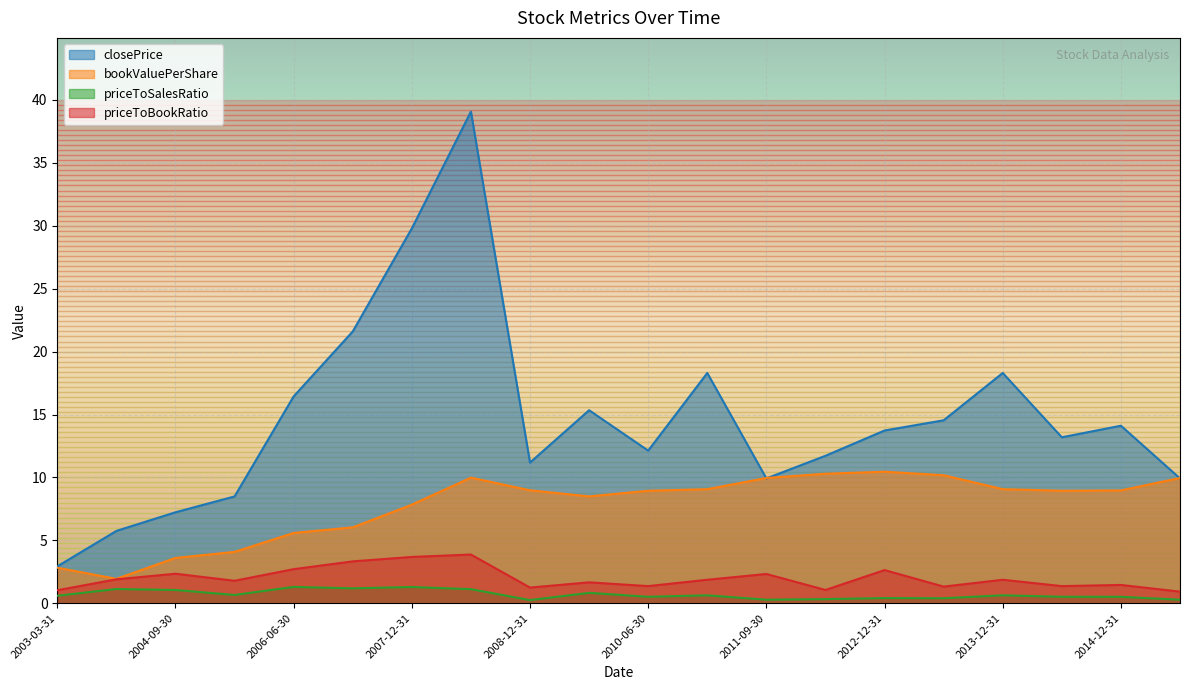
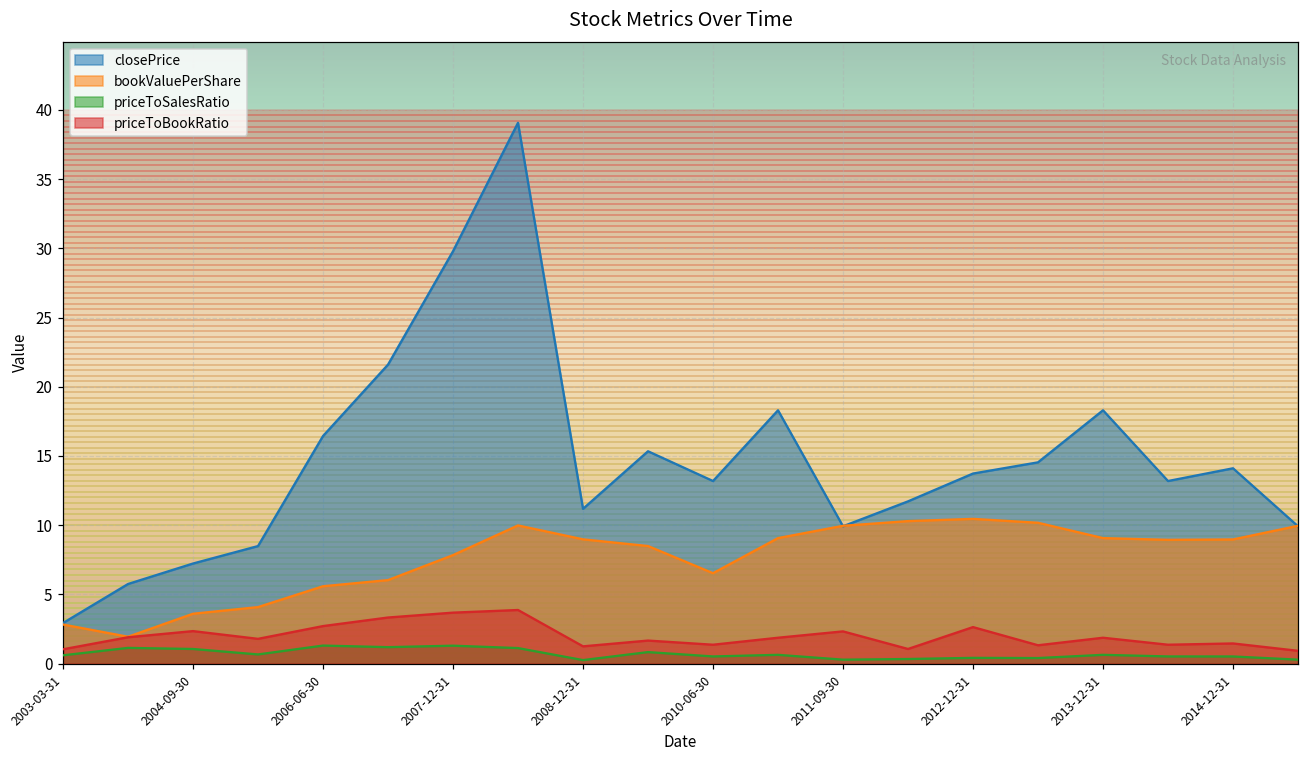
closePrice, 2010-06-30: 12.1 -> 13.2
bookValuePerShare, 2010-06-30: 8.9 -> 6.5
